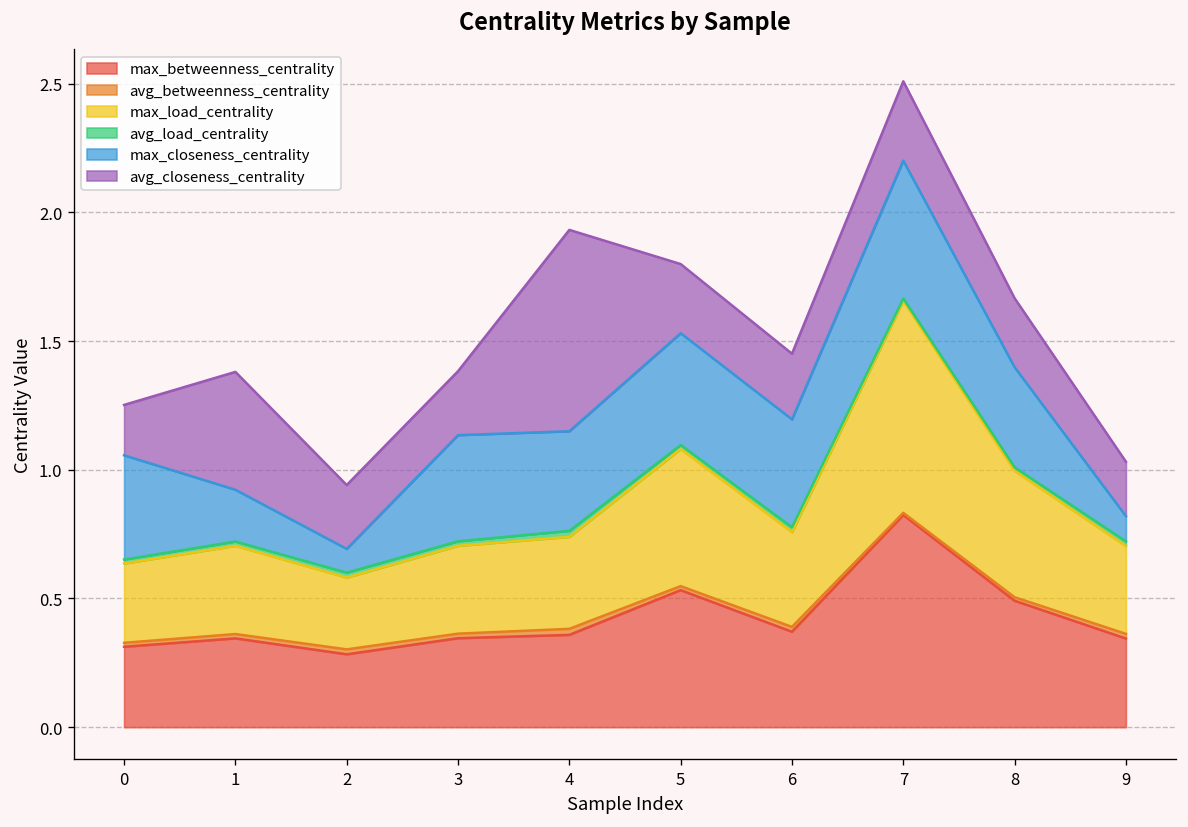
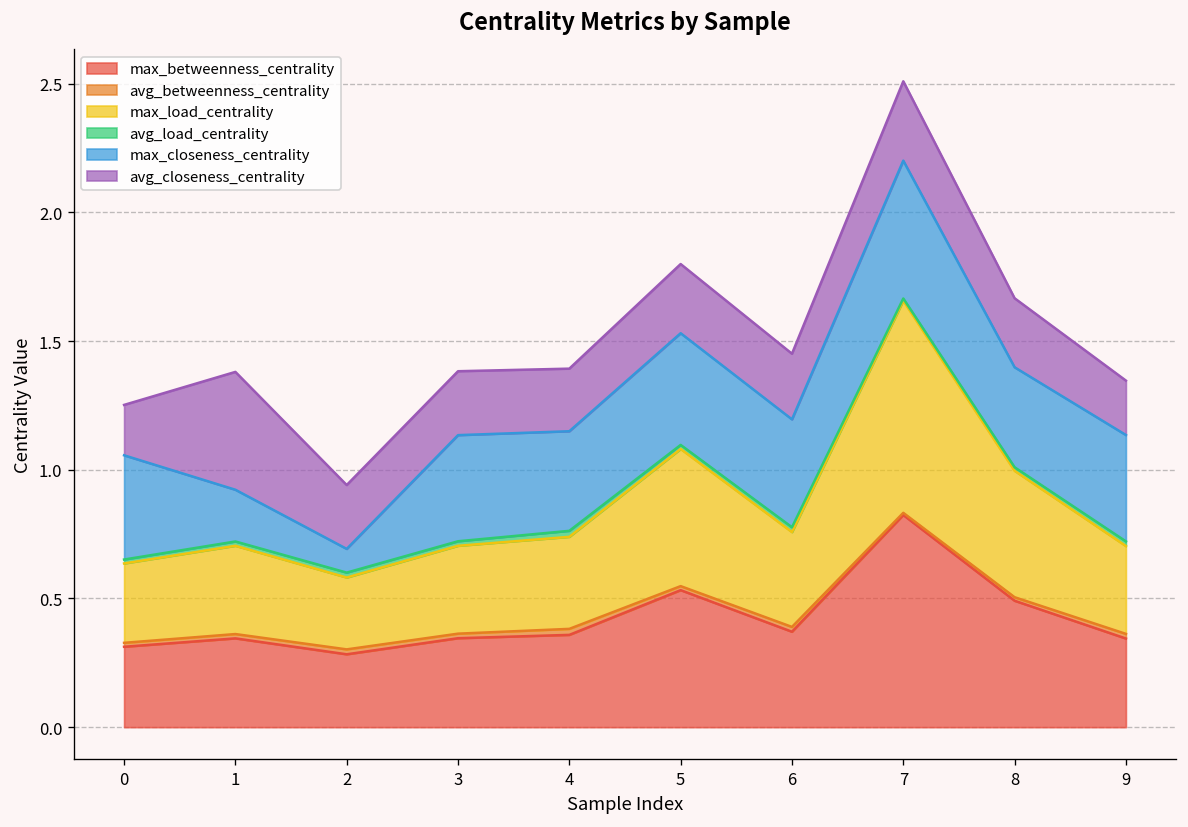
avg_closeness_centrality, 4: 0.78 -> 0.24
max_closeness_centrality, 9: 0.10 -> 0.41
